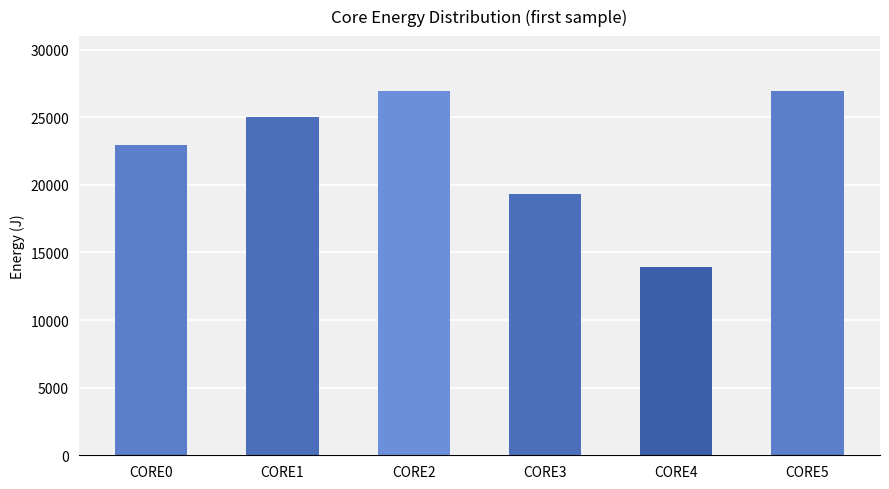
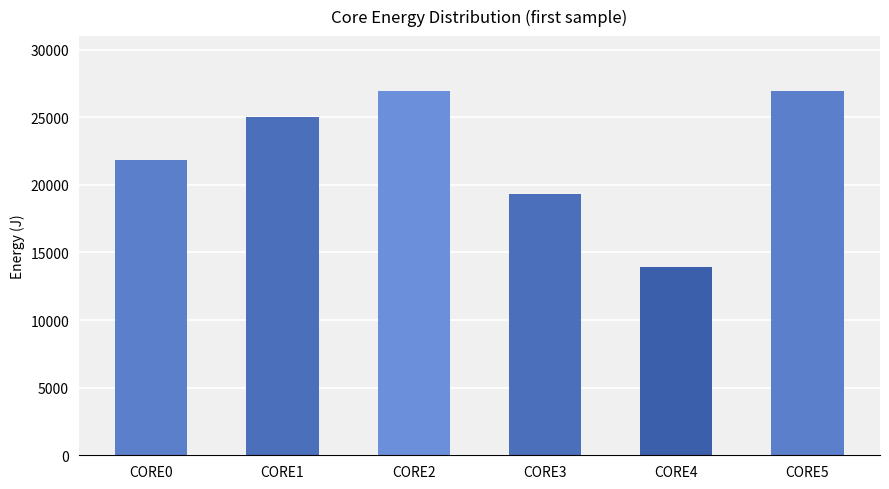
CORE0: 22900 -> 21900
